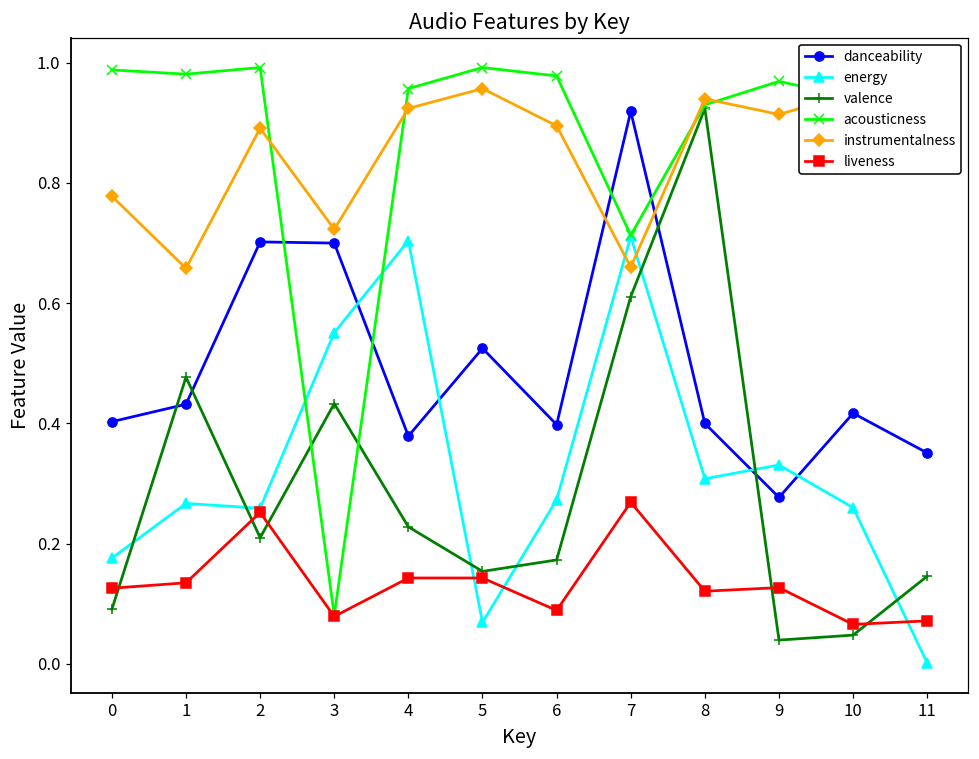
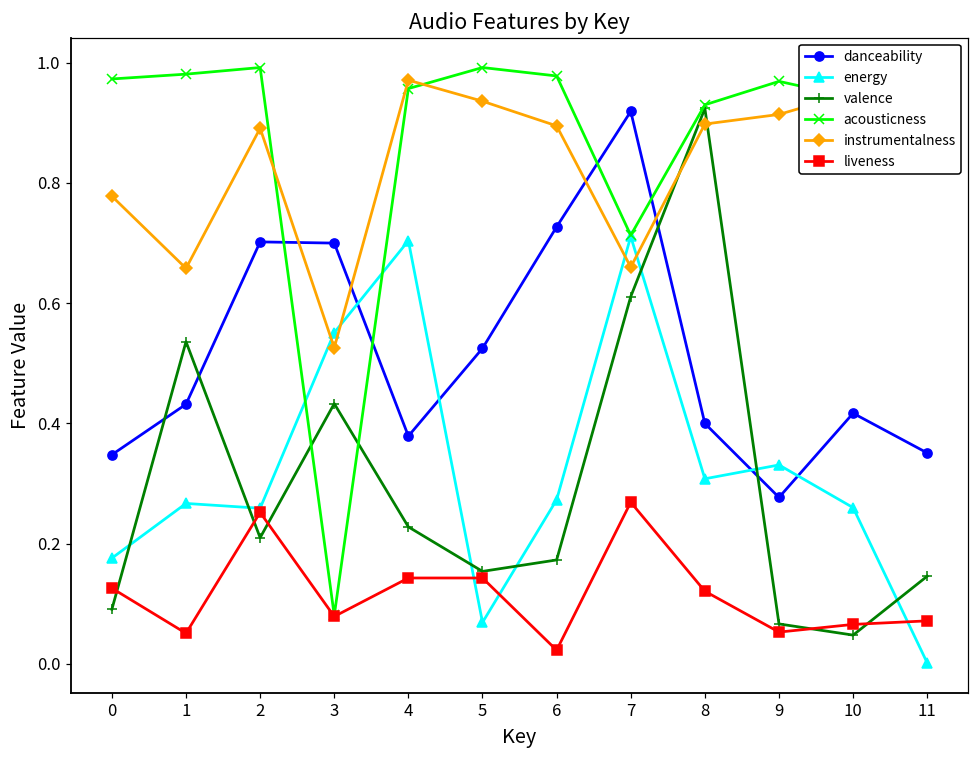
danceability, 0: 0.40 -> 0.35
acousticness, 0: 0.99 -> 0.97
valence, 1: 0.48 -> 0.54
liveness, 1: 0.14 -> 0.05
instrumentalness, 3: 0.72 -> 0.53
instrumentalness, 4: 0.92 -> 0.97
instrumentalness, 5: 0.96 -> 0.94
danceability, 6: 0.40 -> 0.73
liveness, 6: 0.09 -> 0.02
instrumentalness, 8: 0.94 -> 0.90
valence, 9: 0.04 -> 0.07
liveness, 9: 0.13 -> 0.05
